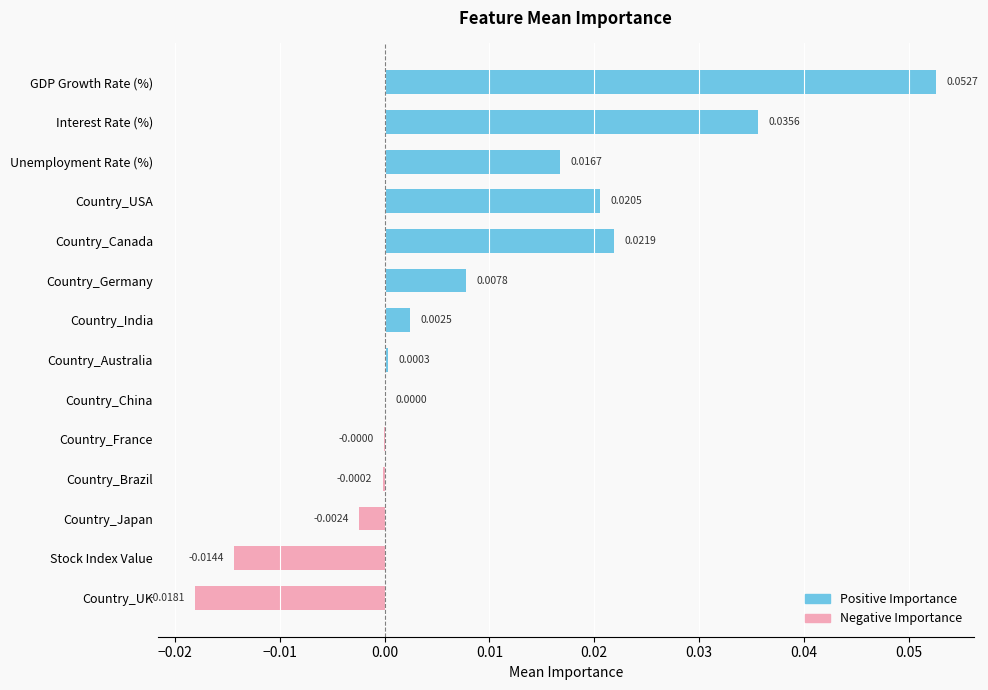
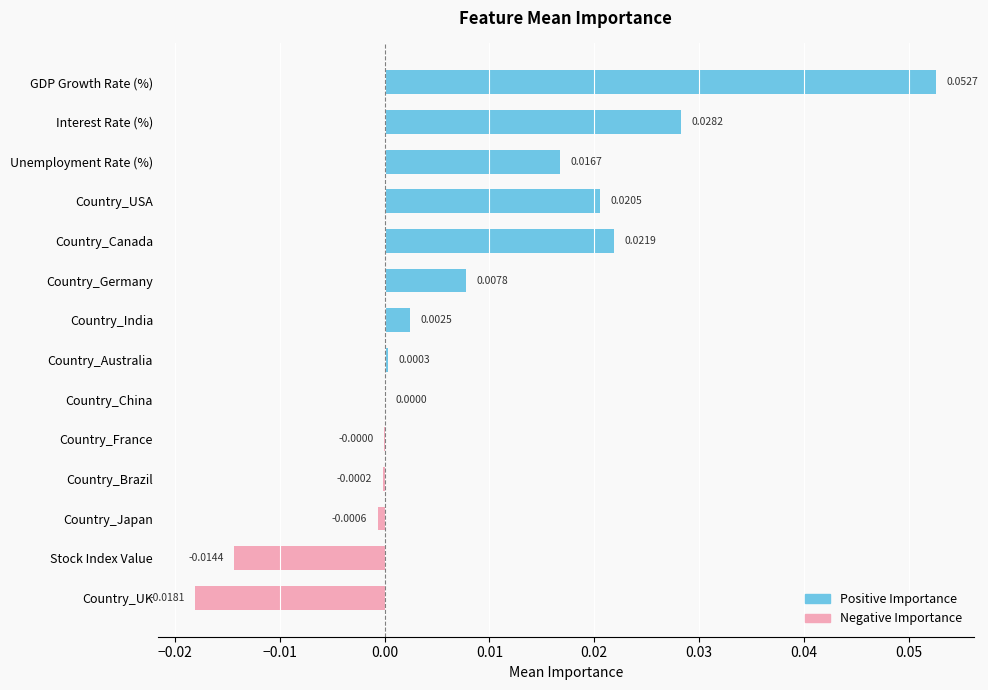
Interest Rate (%): 0.0356 -> 0.0282
Country_Japan: -0.0024 -> -0.0006
